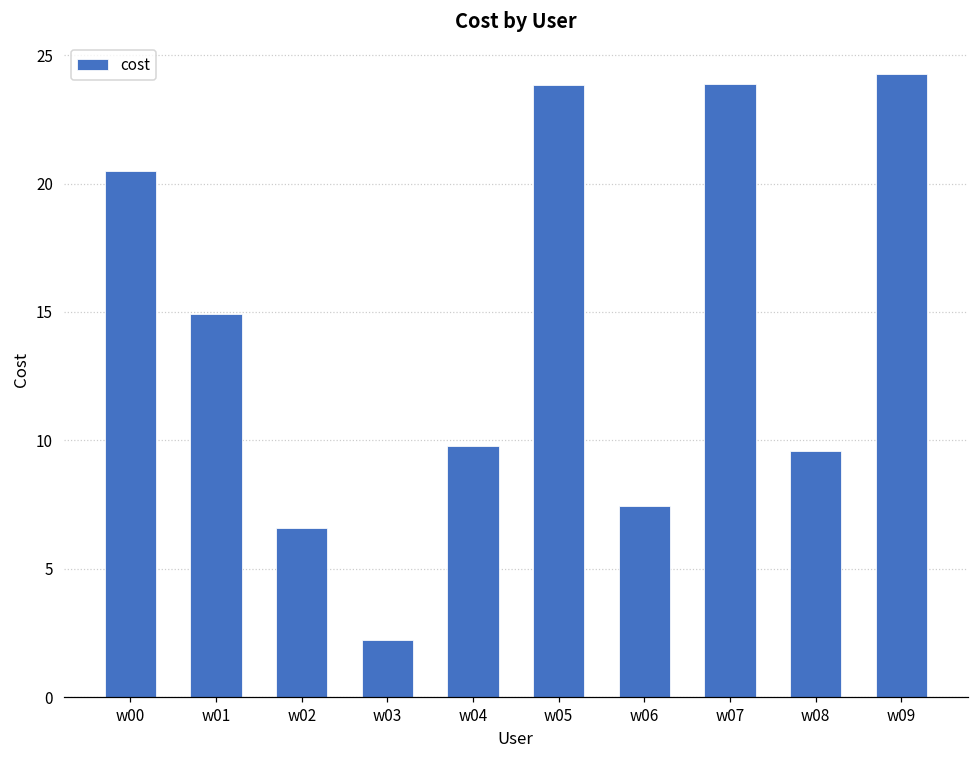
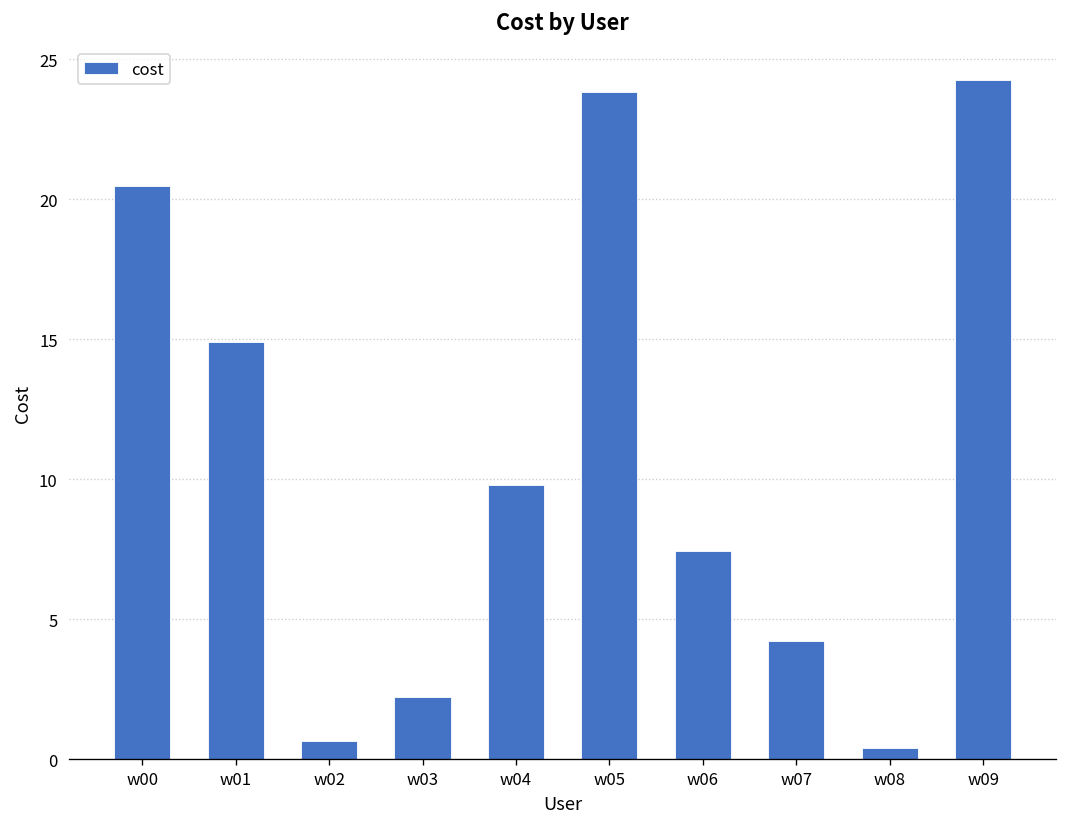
w02: 6.6 -> 0.7
w07: 23.9 -> 4.2
w08: 9.6 -> 0.4
